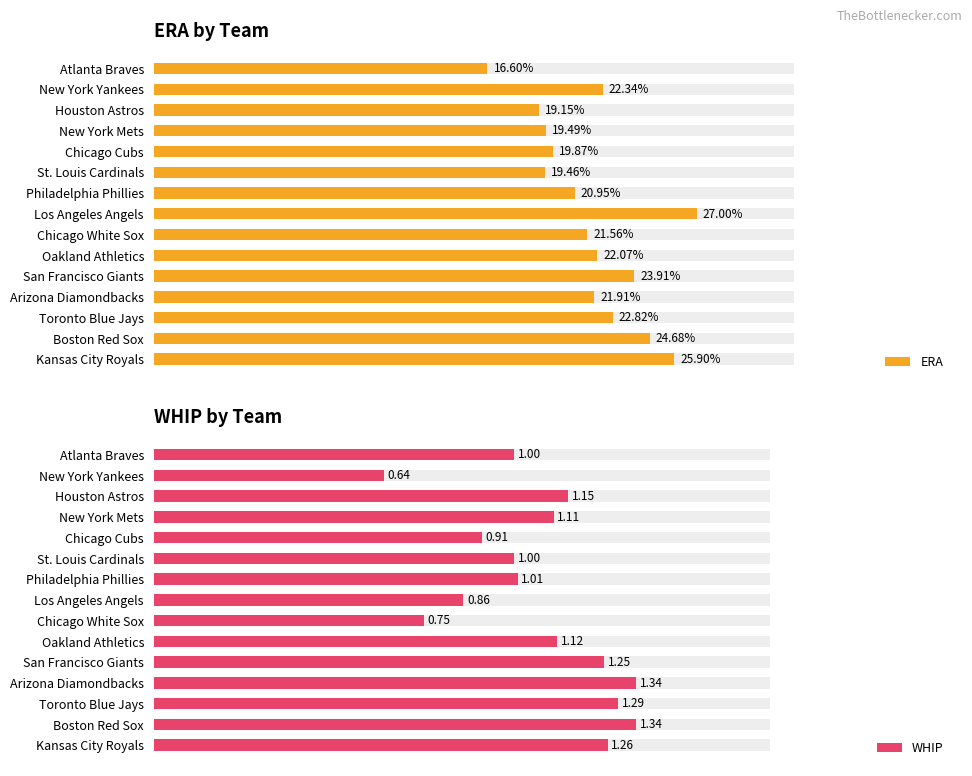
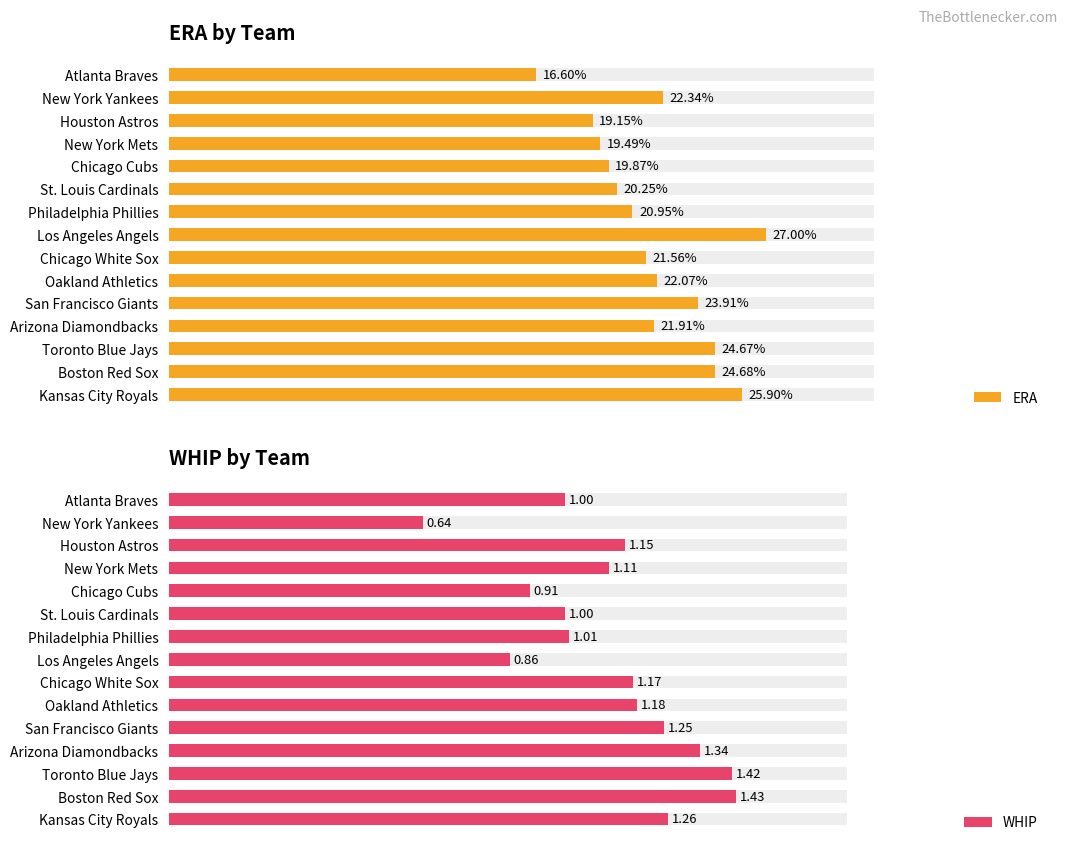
ERA by Team, ERA, St. Louis Cardinals: 19.46% -> 20.25%
ERA by Team, ERA, Toronto Blue Jays: 22.82% -> 24.67%
WHIP by Team, WHIP, Chicago White Sox: 0.75 -> 1.17
WHIP by Team, WHIP, Oakland Athletics: 1.12 -> 1.18
WHIP by Team, WHIP, Toronto Blue Jays: 1.29 -> 1.42
WHIP by Team, WHIP, Boston Red Sox: 1.34 -> 1.43
